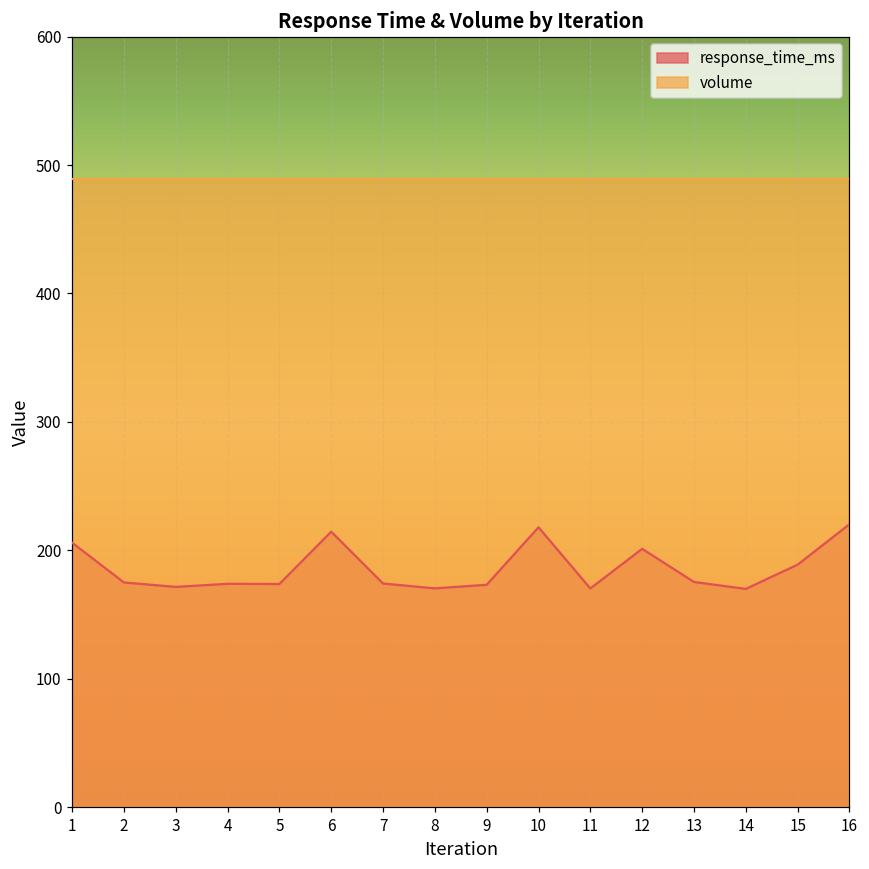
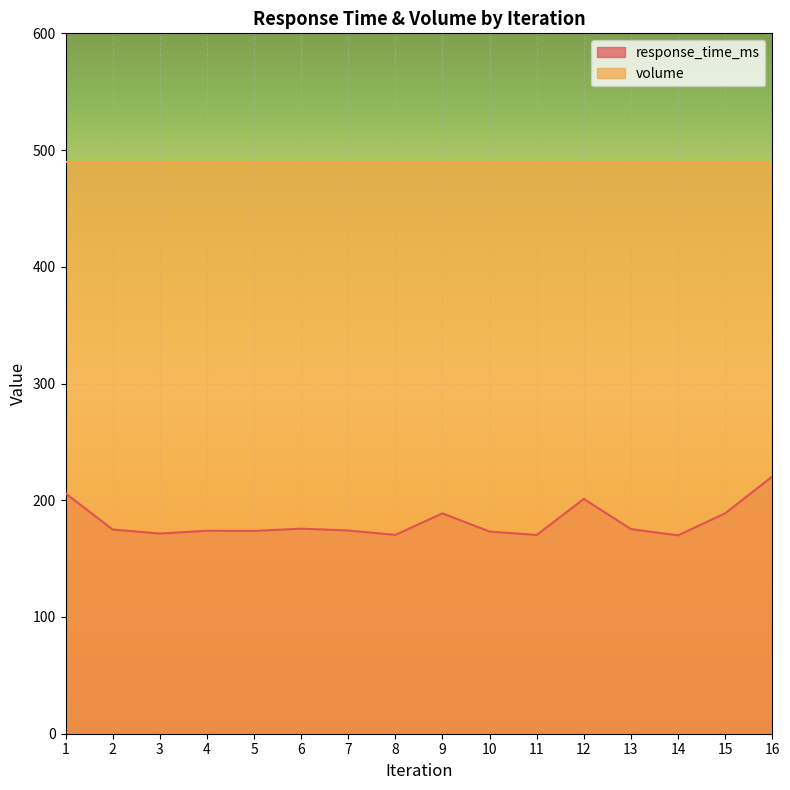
response_time_ms, 6: 214 -> 176
response_time_ms, 9: 173 -> 189
response_time_ms, 10: 218 -> 173
